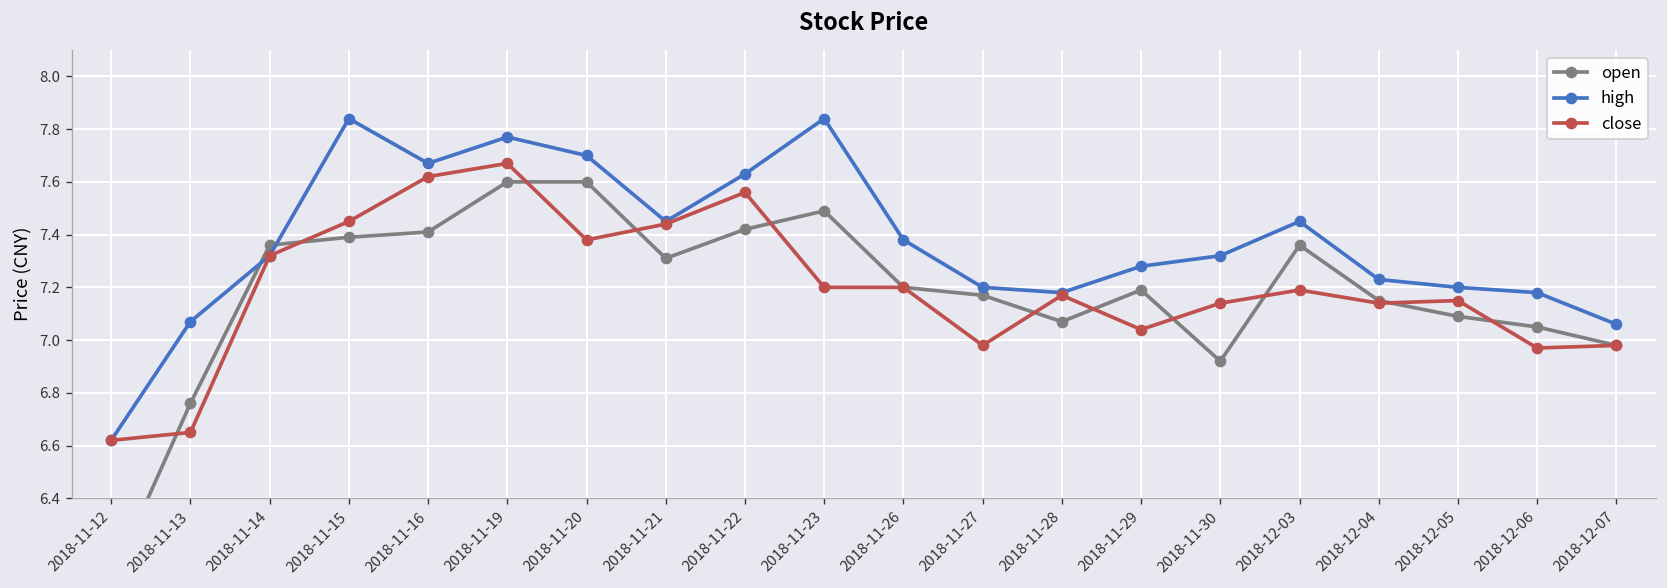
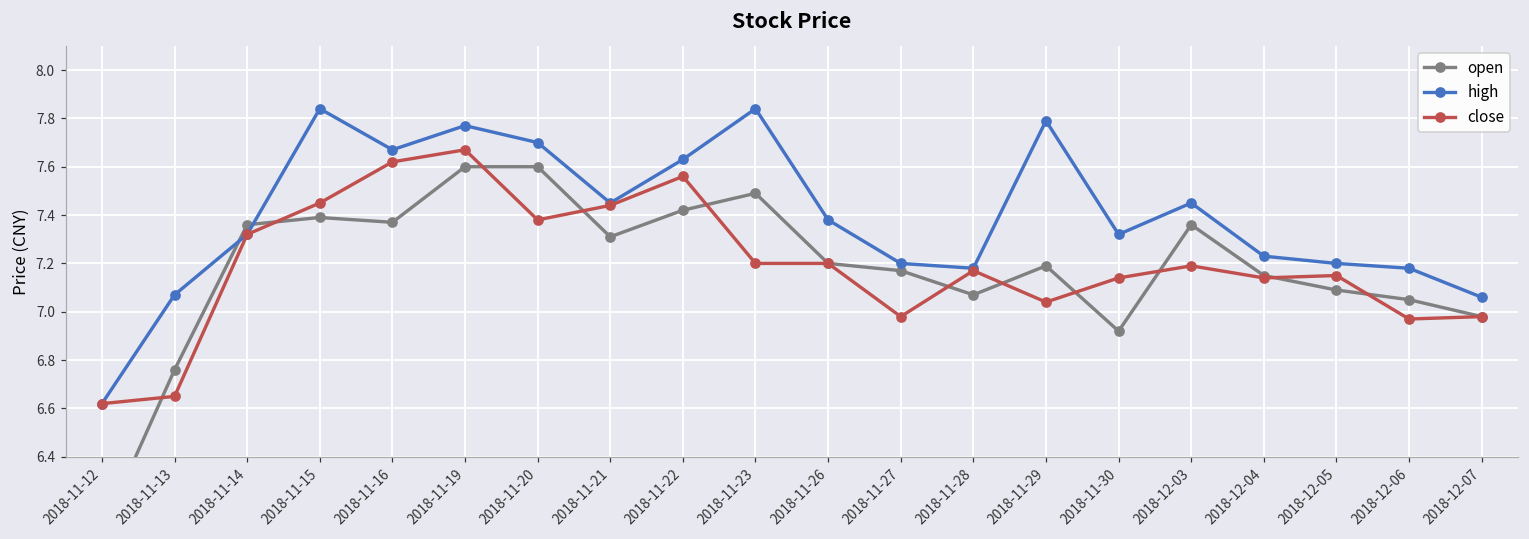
open, 2018-11-16: 7.41 -> 7.37
high, 2018-11-29: 7.28 -> 7.79
